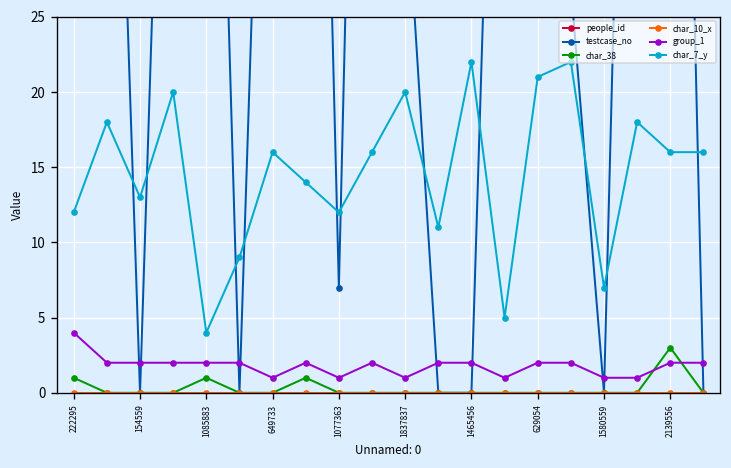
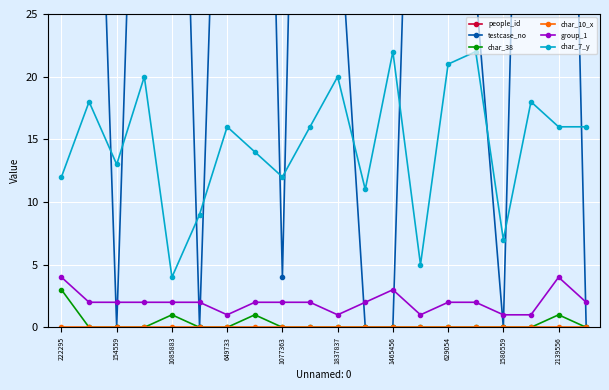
char_38, 222295: 1 -> 3
testcase_no, 1077363: 7 -> 4
group_1, 1077363: 1 -> 2
group_1, 1465456: 2 -> 3
char_38, 2139556: 3 -> 1
group_1, 2139556: 2 -> 4
